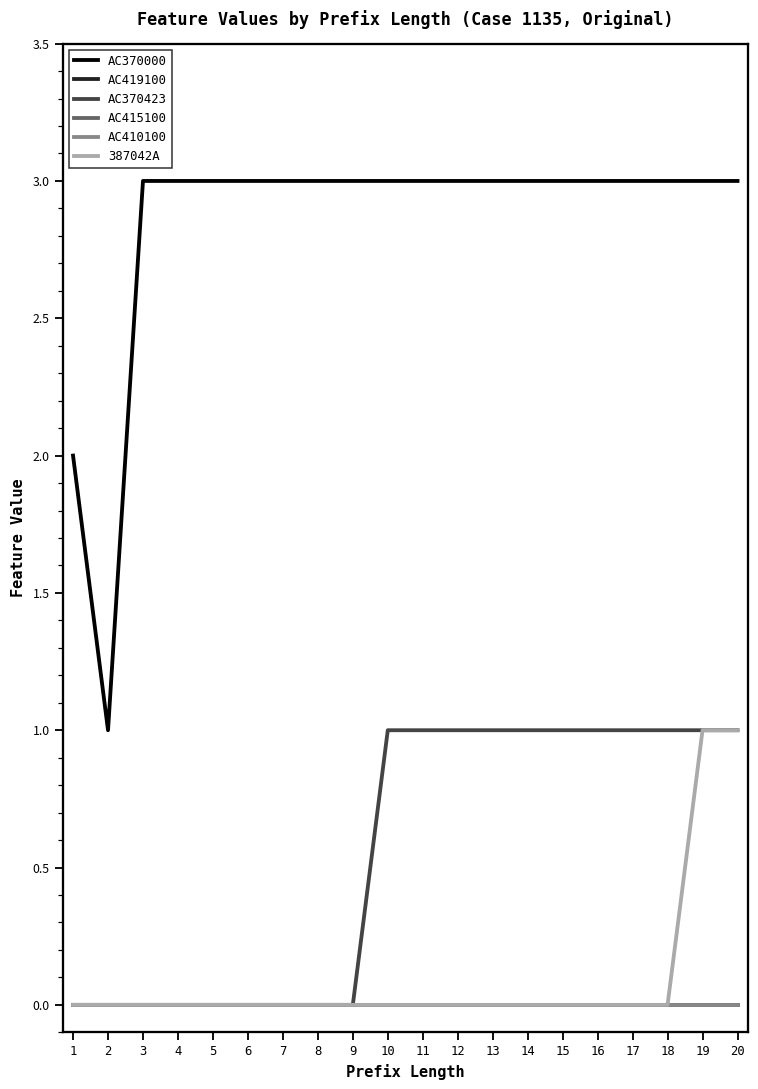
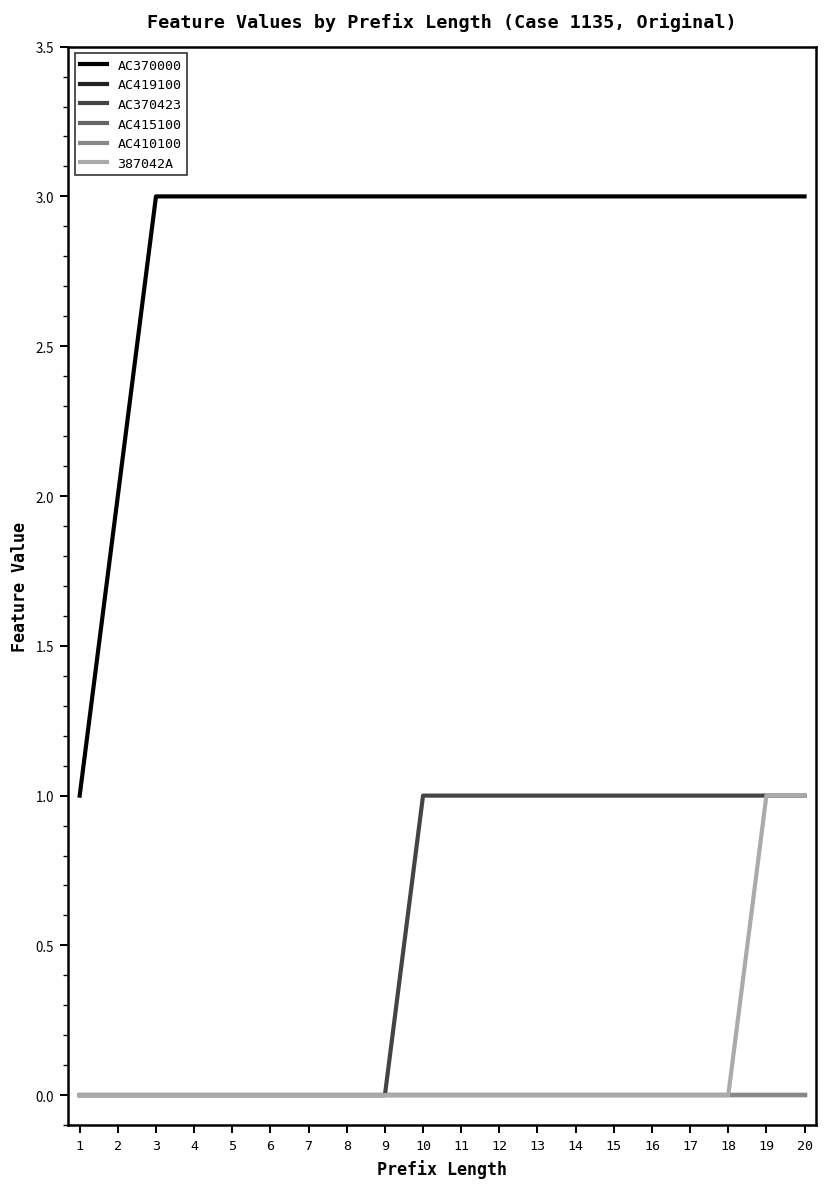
AC370000, 1: 2 -> 1
AC370000, 2: 1 -> 2
